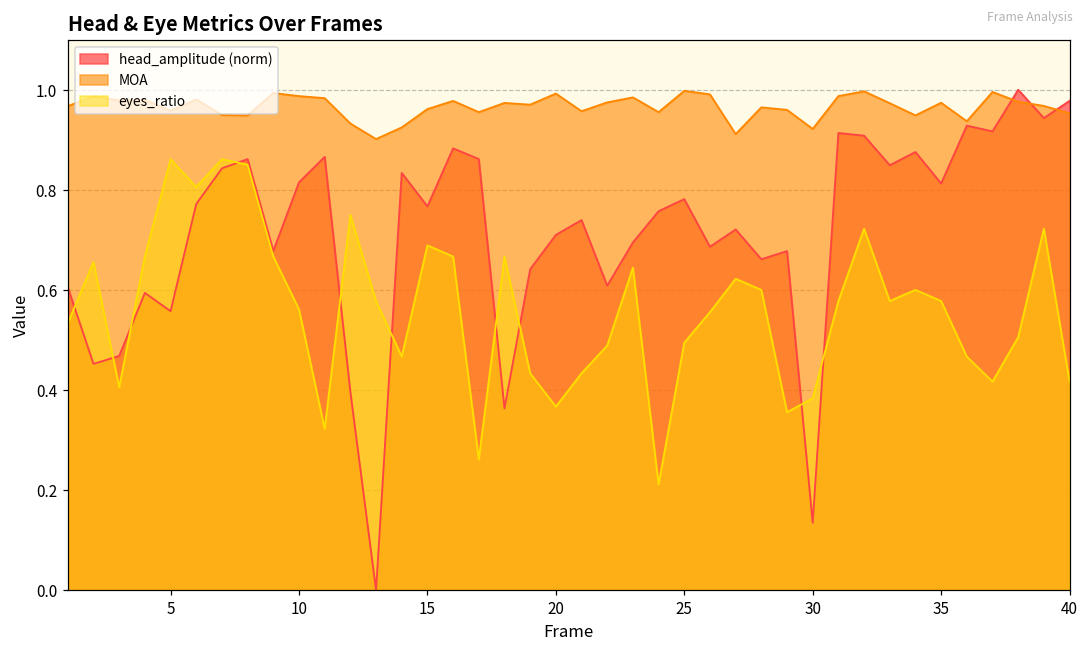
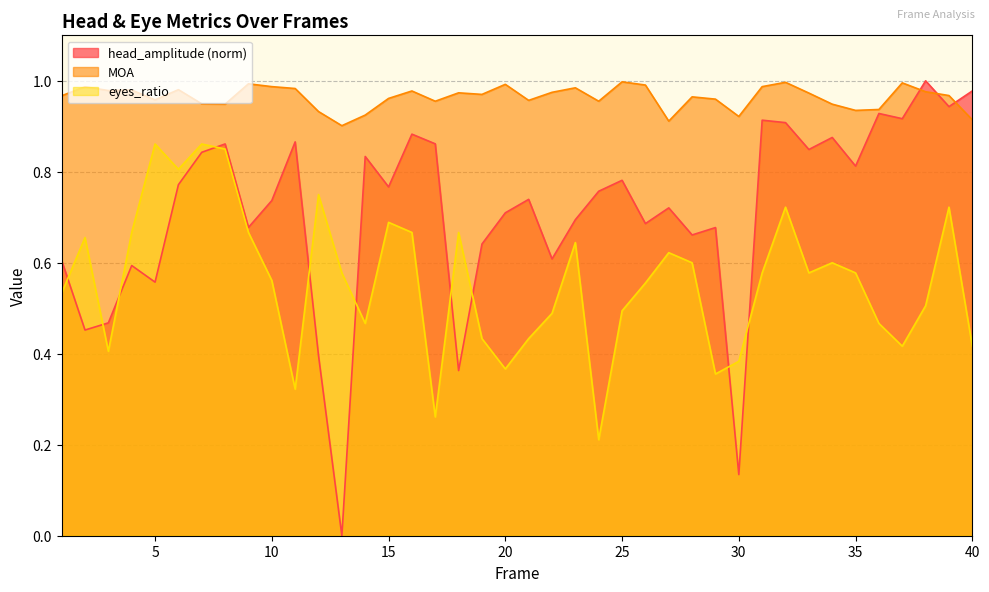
head_amplitude (norm), 10: 0.81 -> 0.74
MOA, 35: 0.97 -> 0.93
MOA, 40: 0.95 -> 0.91
